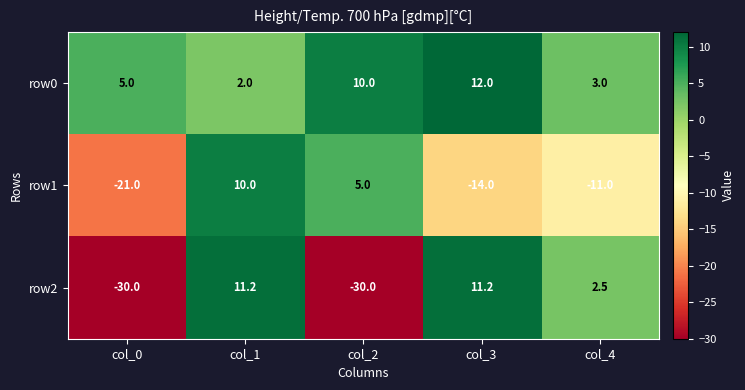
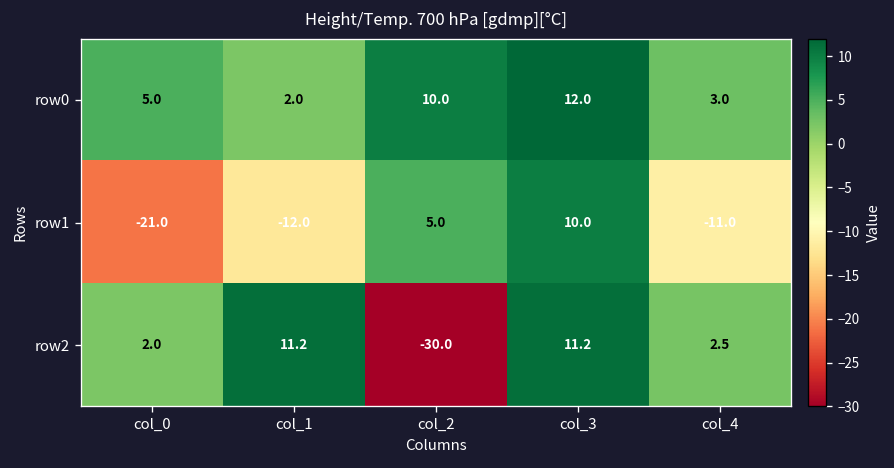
row1, col_1: 10.0 -> -12.0
row1, col_3: -14.0 -> 10.0
row2, col_0: -30.0 -> 2.0
